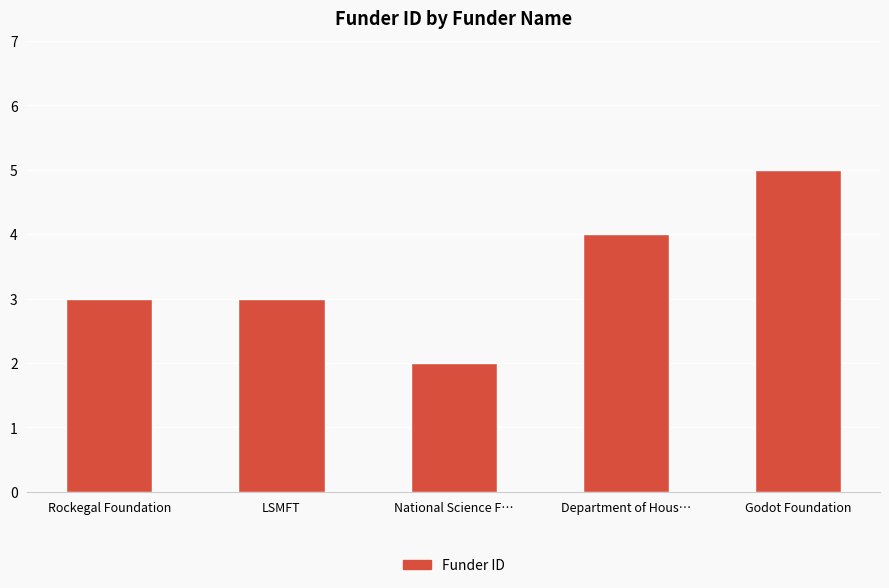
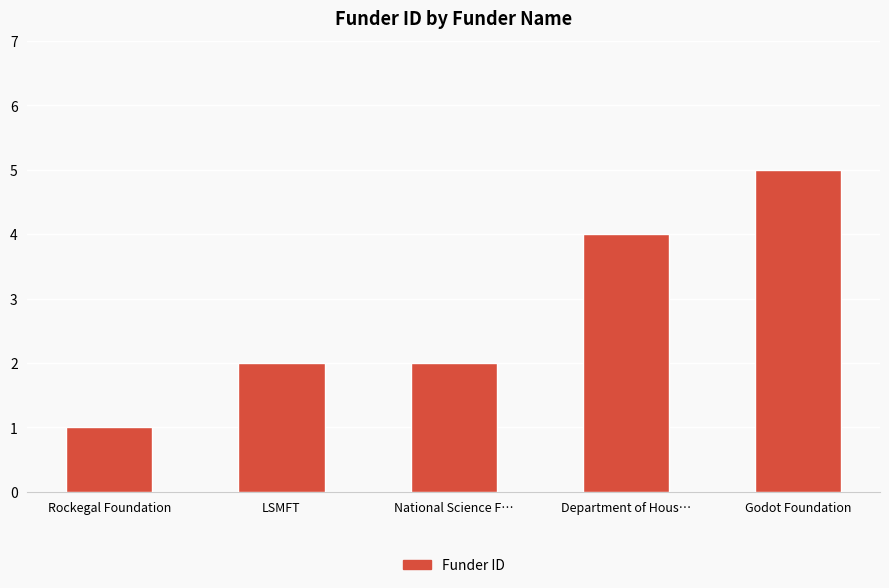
Rockegal Foundation: 3 -> 1
LSMFT: 3 -> 2
